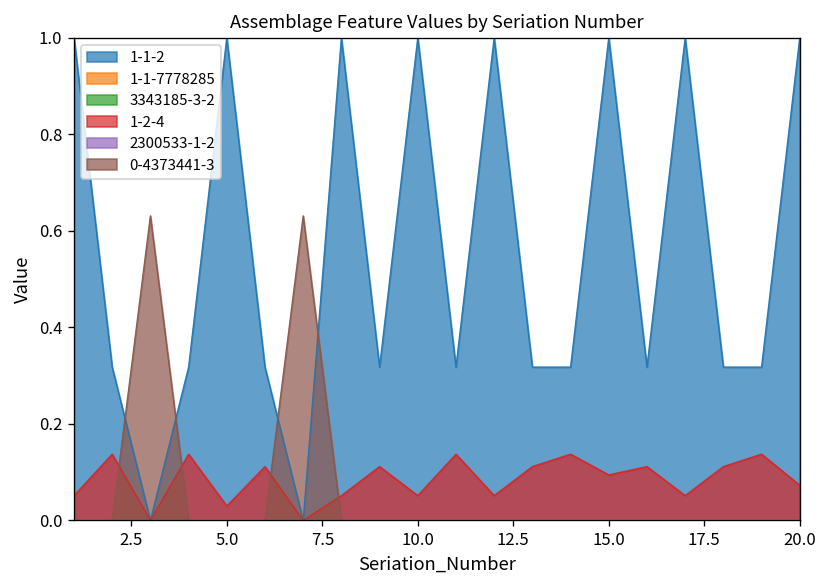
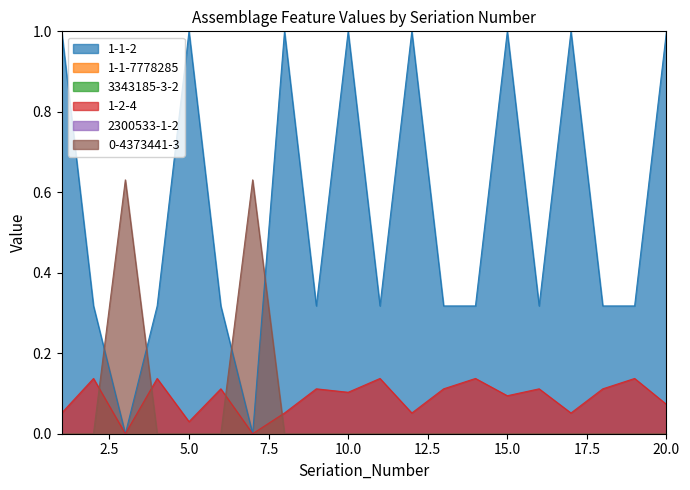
1-2-4, 10.0: 0.05 -> 0.10
